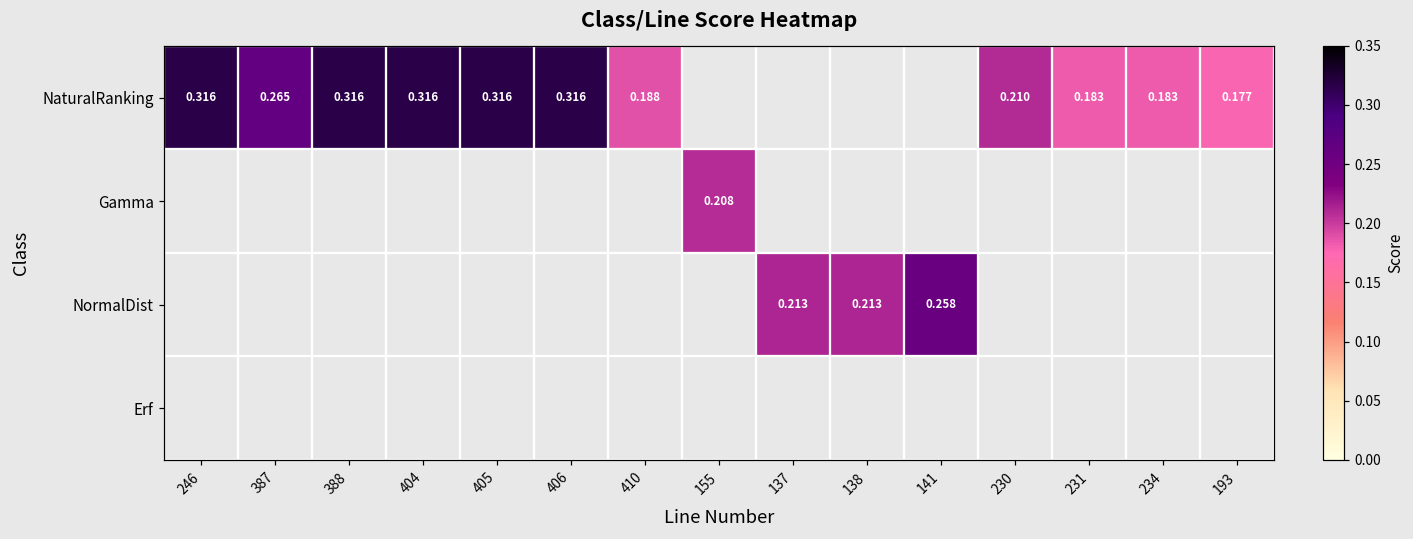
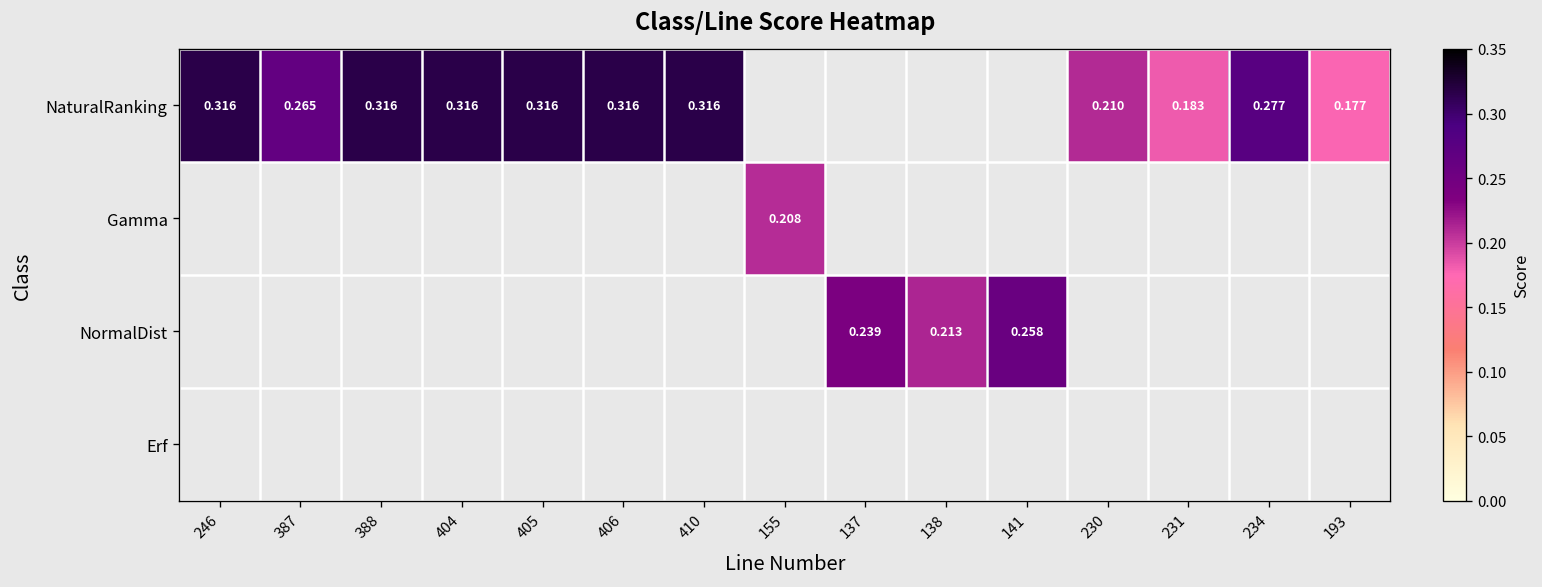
NaturalRanking, 410: 0.188 -> 0.316
NaturalRanking, 234: 0.183 -> 0.277
NormalDist, 137: 0.213 -> 0.239
